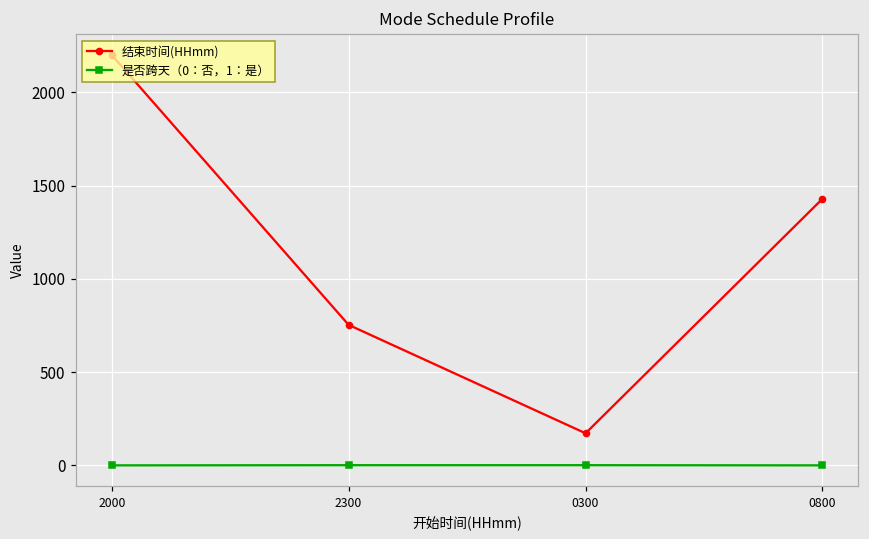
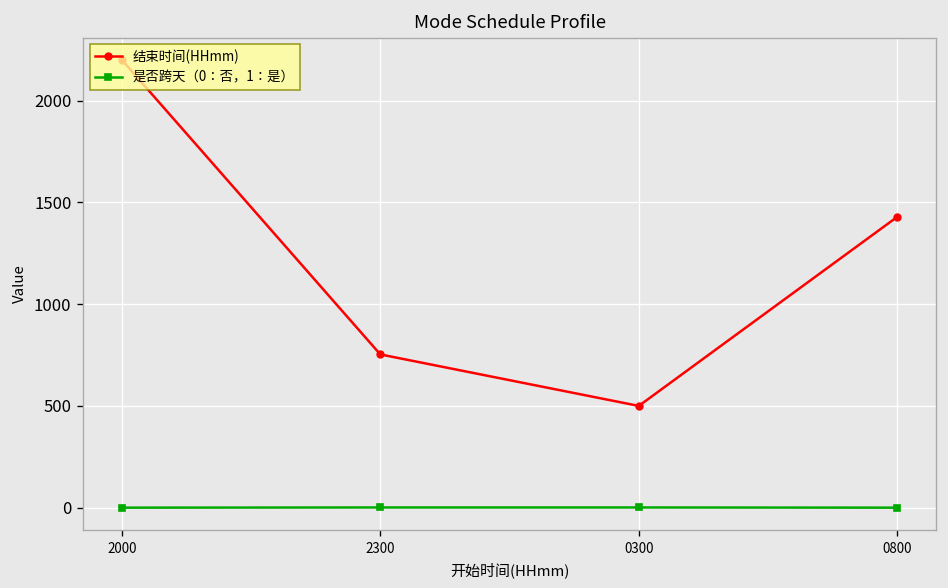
结束时间(HHmm), 0300: 170 -> 500
